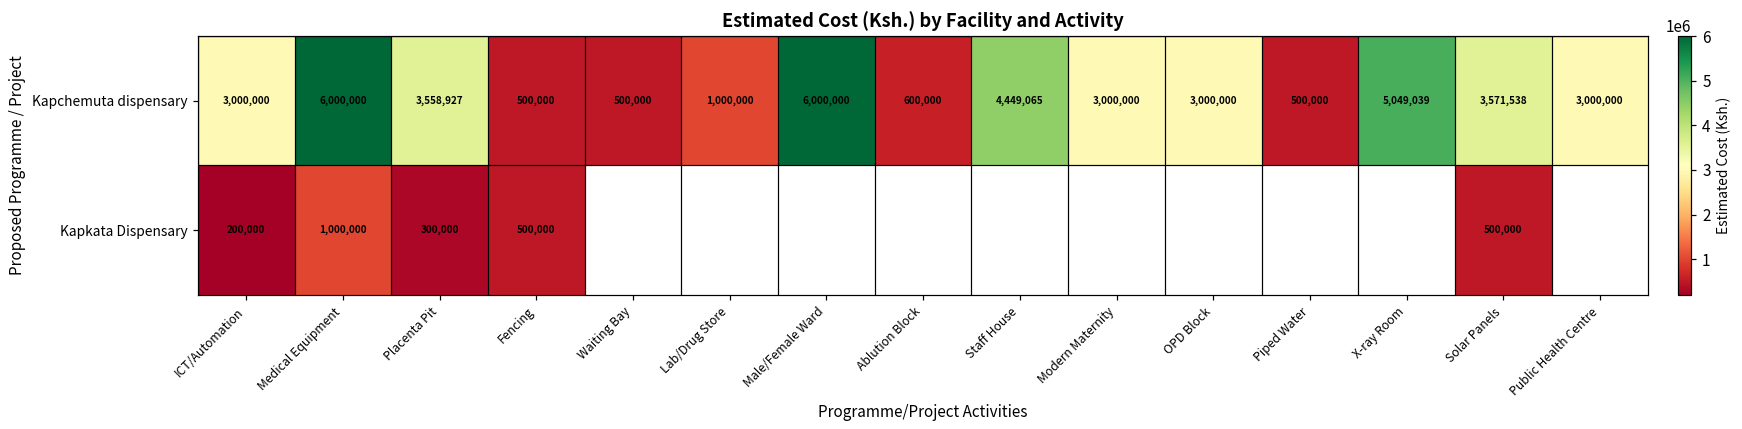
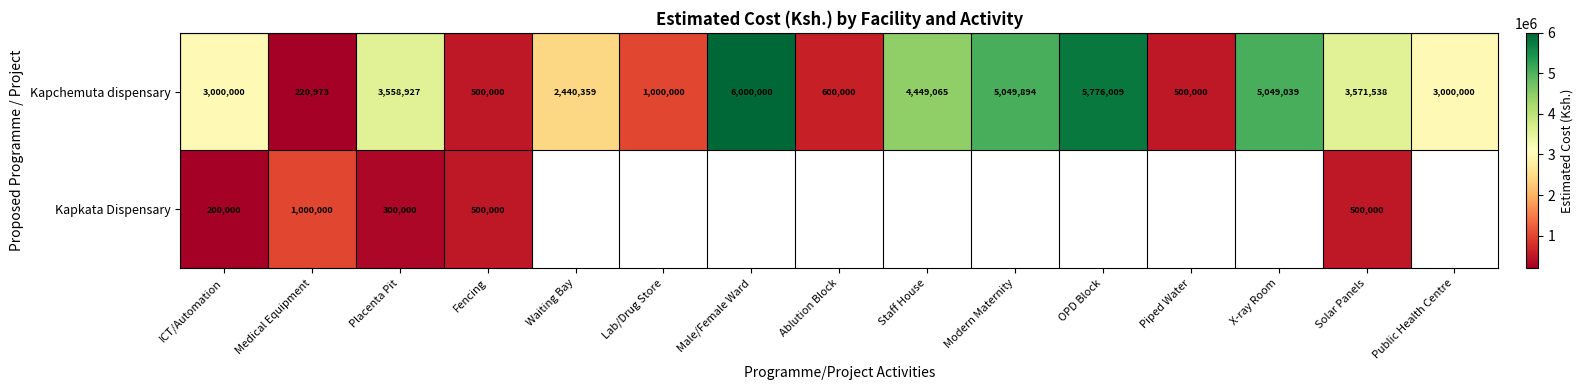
Kapchemuta dispensary, Medical Equipment: 6,000,000 -> 220,973
Kapchemuta dispensary, Waiting Bay: 500,000 -> 2,440,359
Kapchemuta dispensary, Modern Maternity: 3,000,000 -> 5,049,894
Kapchemuta dispensary, OPD Block: 3,000,000 -> 5,776,009
